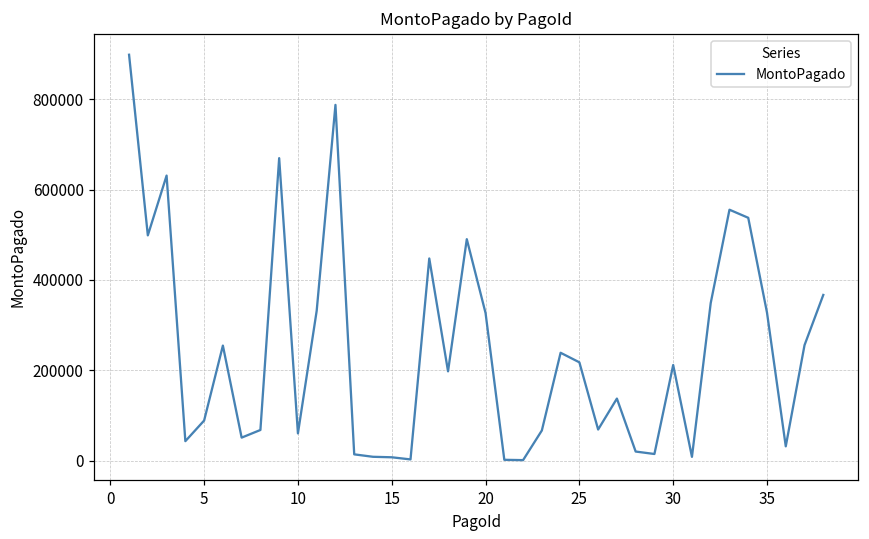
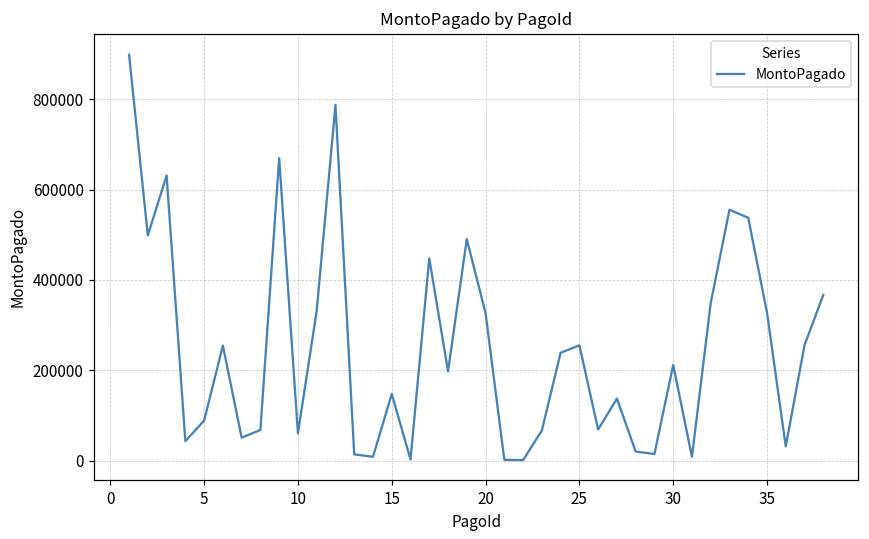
15: 10000 -> 150000
25: 220000 -> 260000
